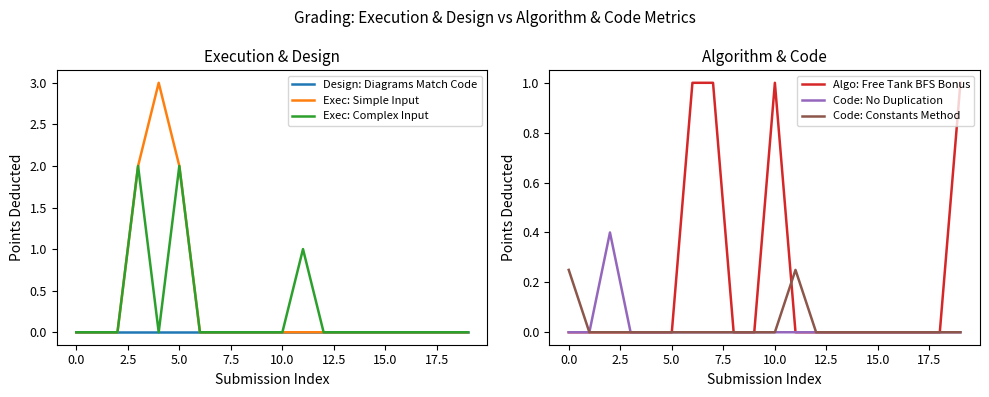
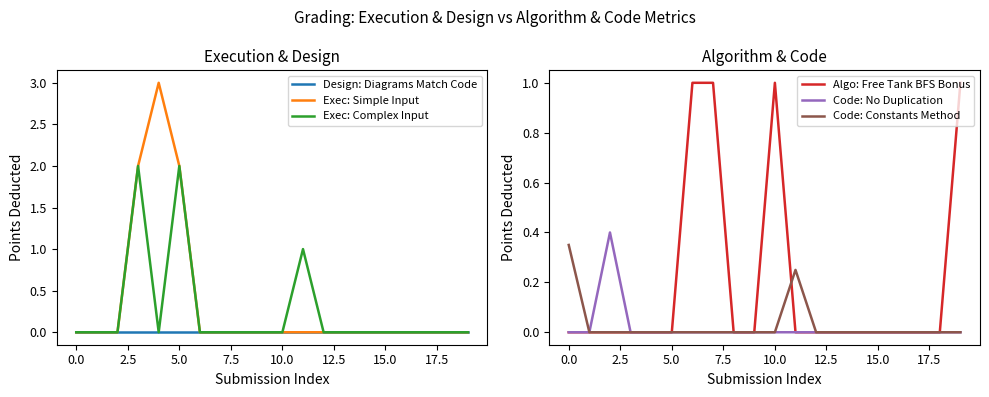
Algorithm & Code, Code: Constants Method, 0.0: 0.25 -> 0.35
